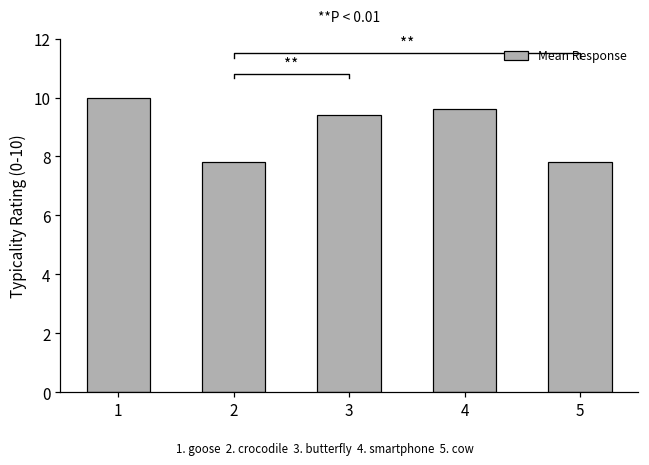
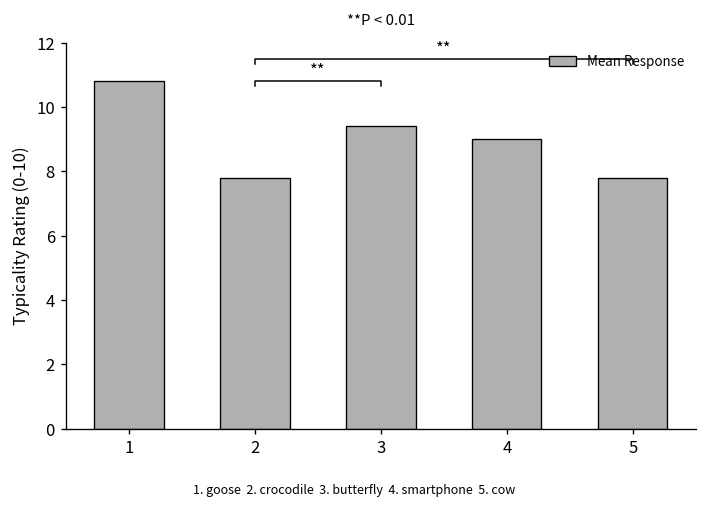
Mean Response, 1: 10.0 -> 10.8
Mean Response, 4: 9.6 -> 9.0
